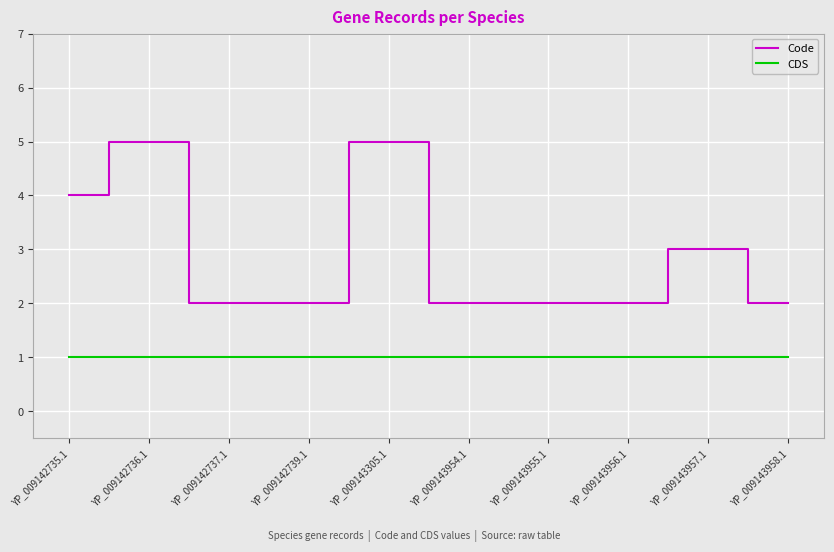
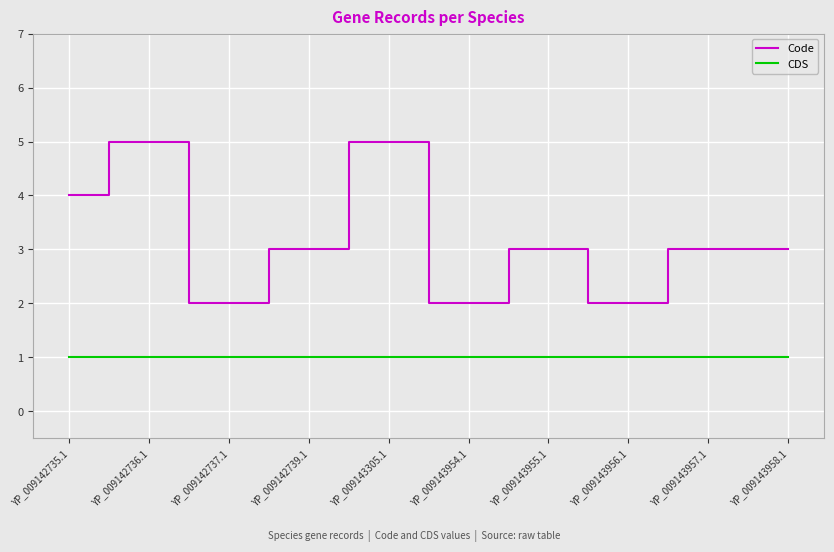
Code, YP_009142739.1: 2 -> 3
Code, YP_009143955.1: 2 -> 3
Code, YP_009143958.1: 2 -> 3
